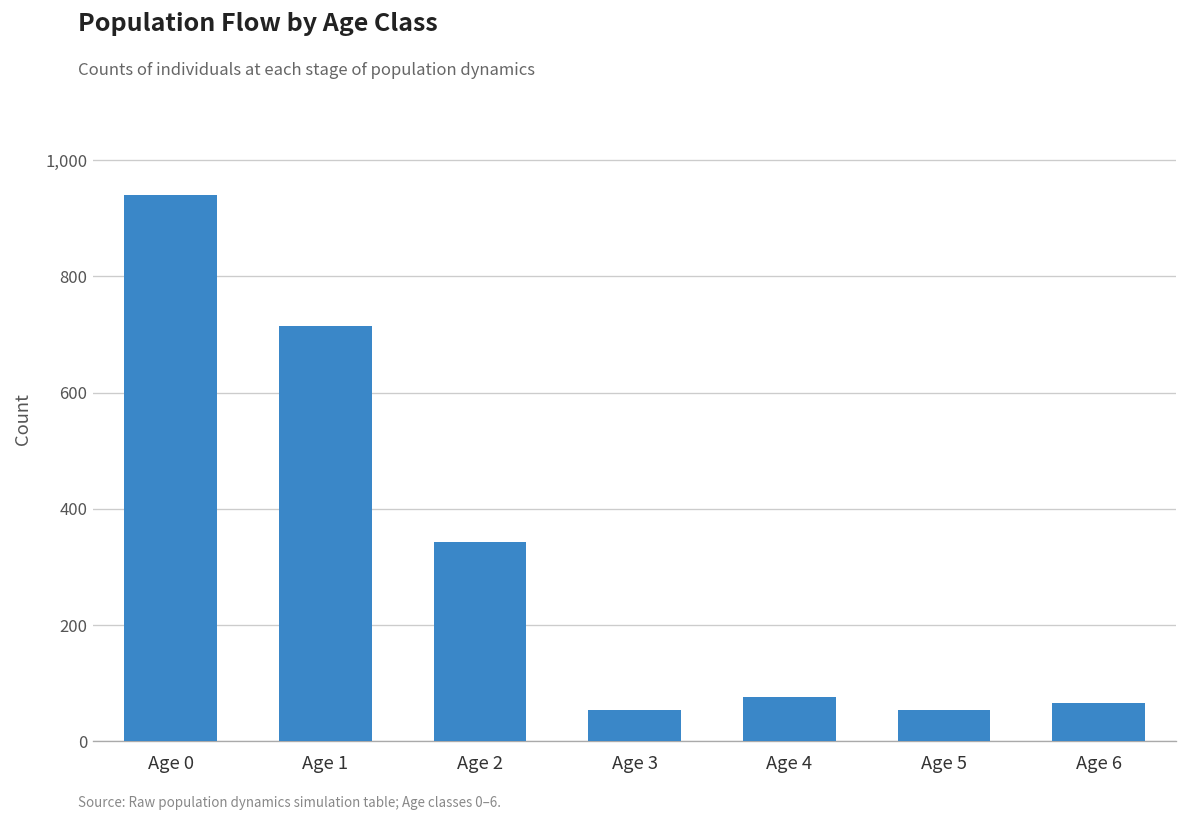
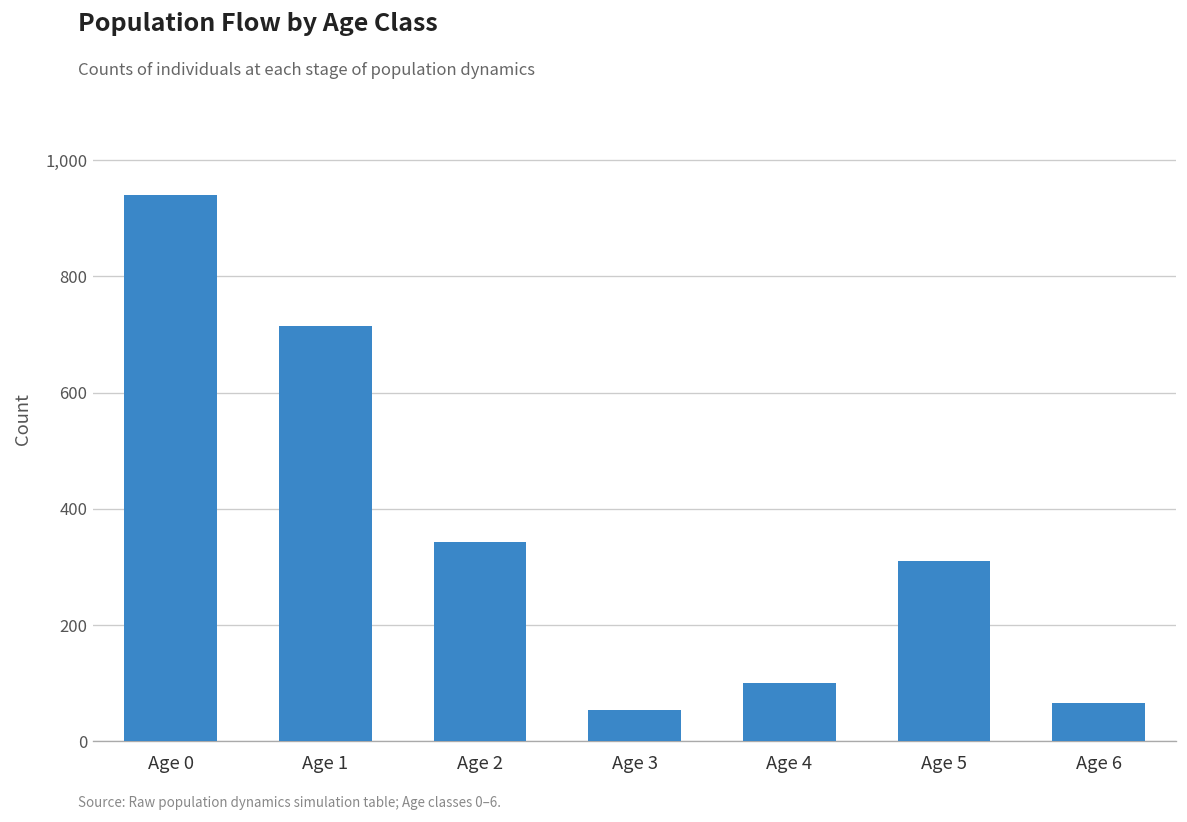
Age 4: 80 -> 100
Age 5: 50 -> 310
